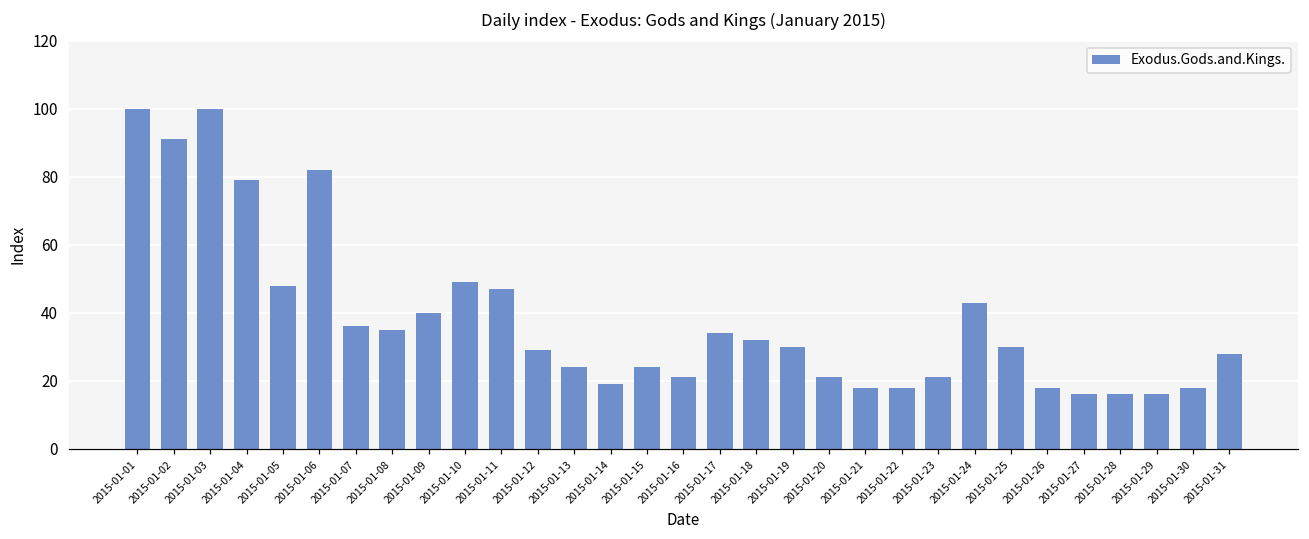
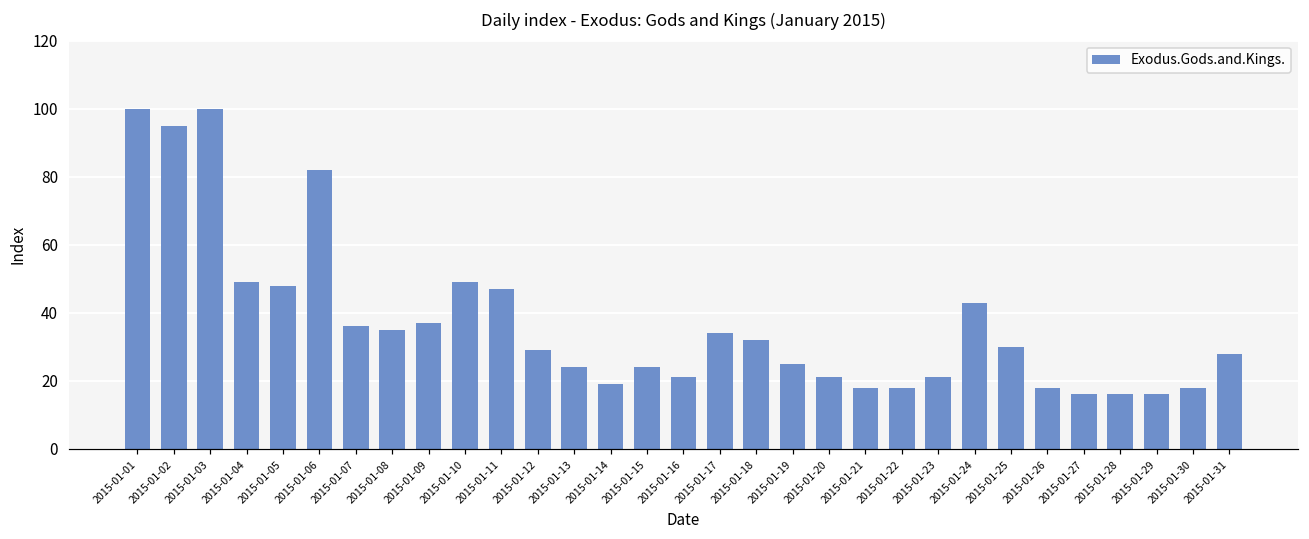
2015-01-02: 91 -> 95
2015-01-04: 79 -> 49
2015-01-09: 40 -> 37
2015-01-19: 30 -> 25
